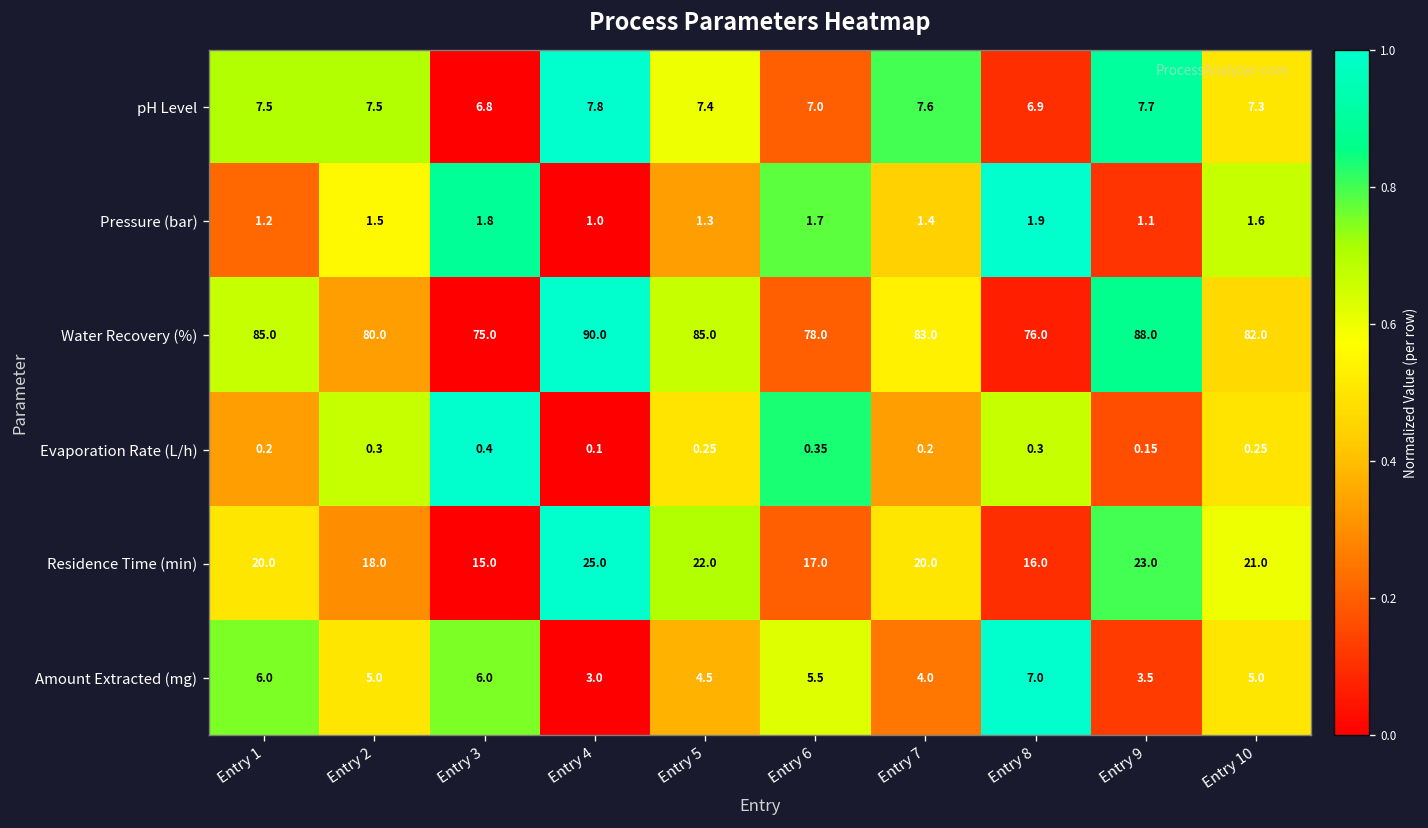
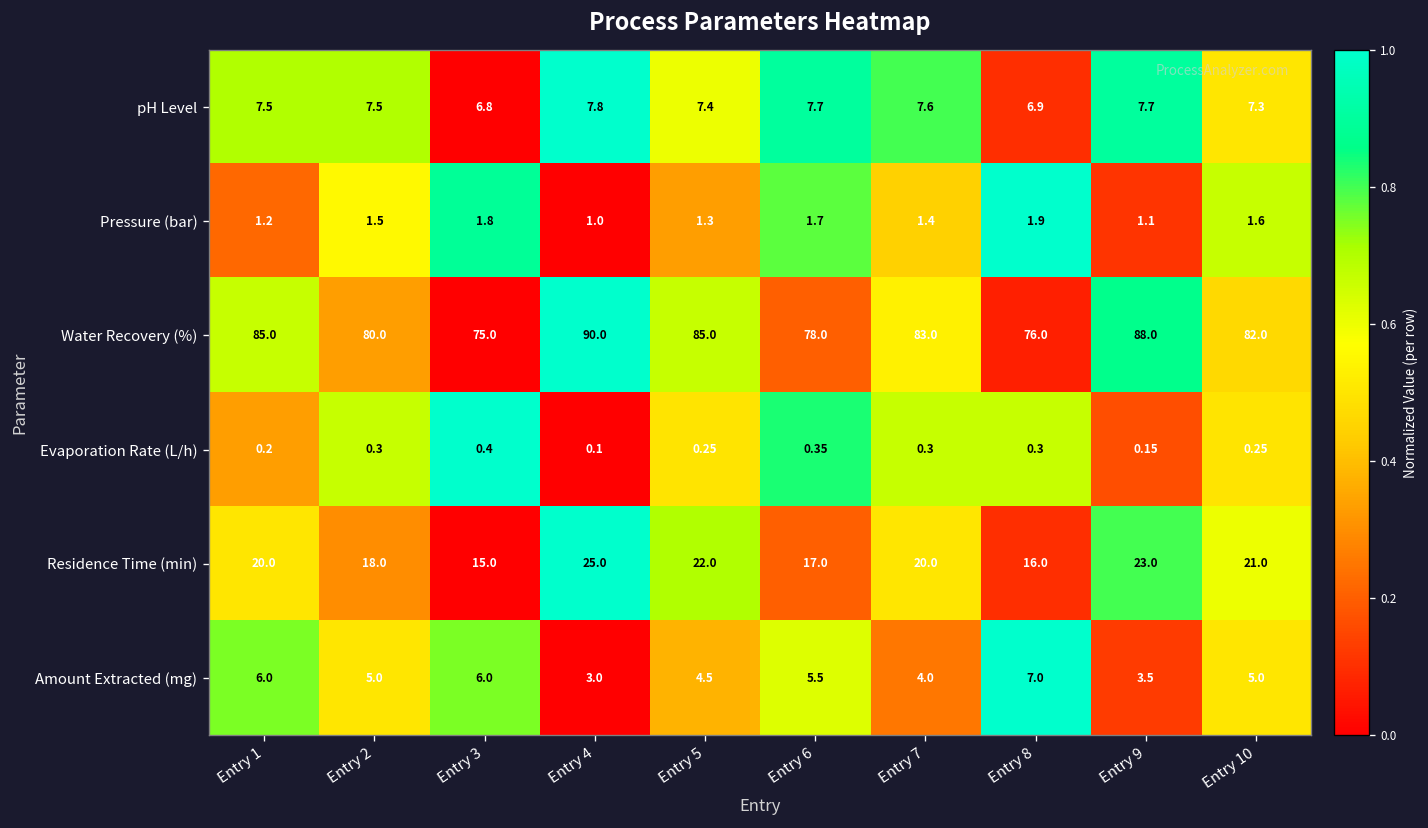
pH Level, Entry 6: 7.0 -> 7.7
Evaporation Rate (L/h), Entry 7: 0.2 -> 0.3
